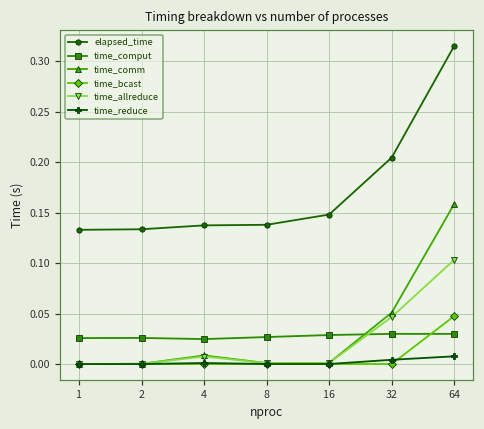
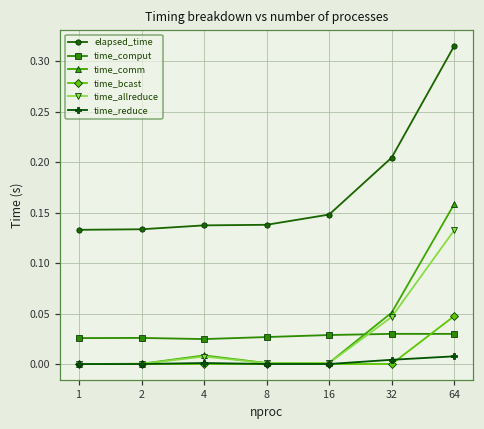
time_allreduce, 64: 0.10 -> 0.13
